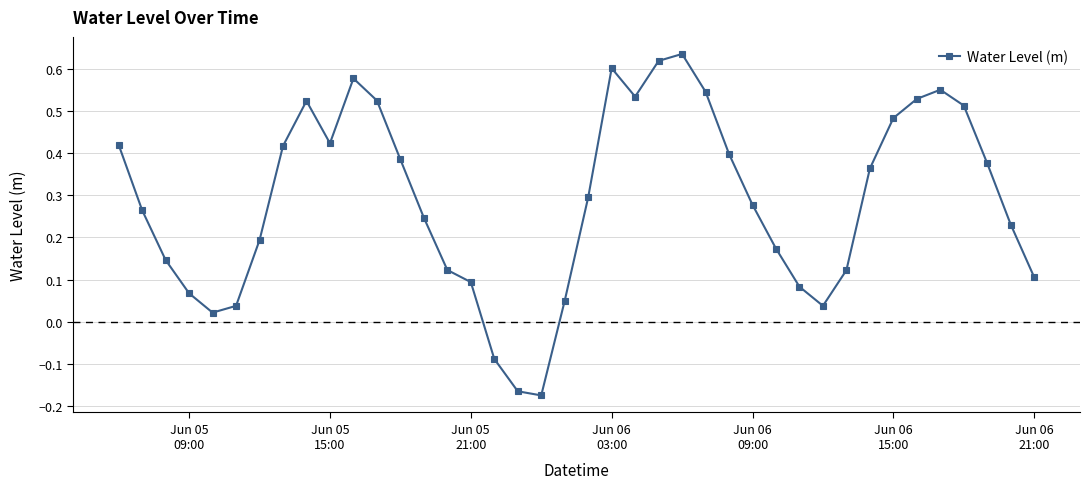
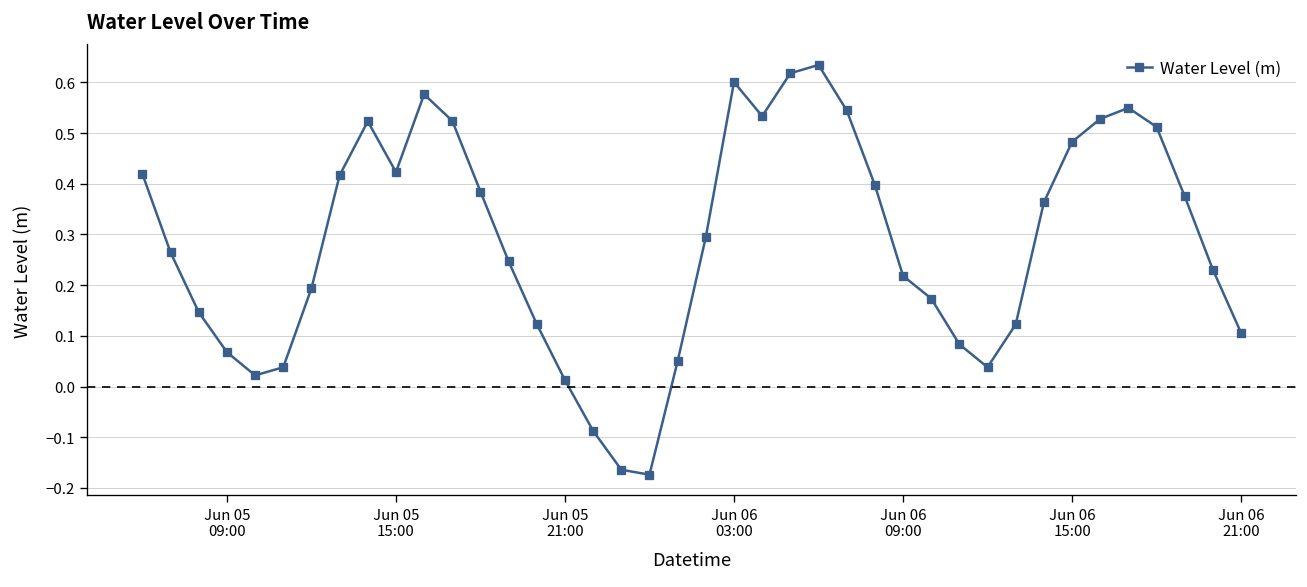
Jun 05 21:00: 0.09 -> 0.01
Jun 06 09:00: 0.28 -> 0.22
